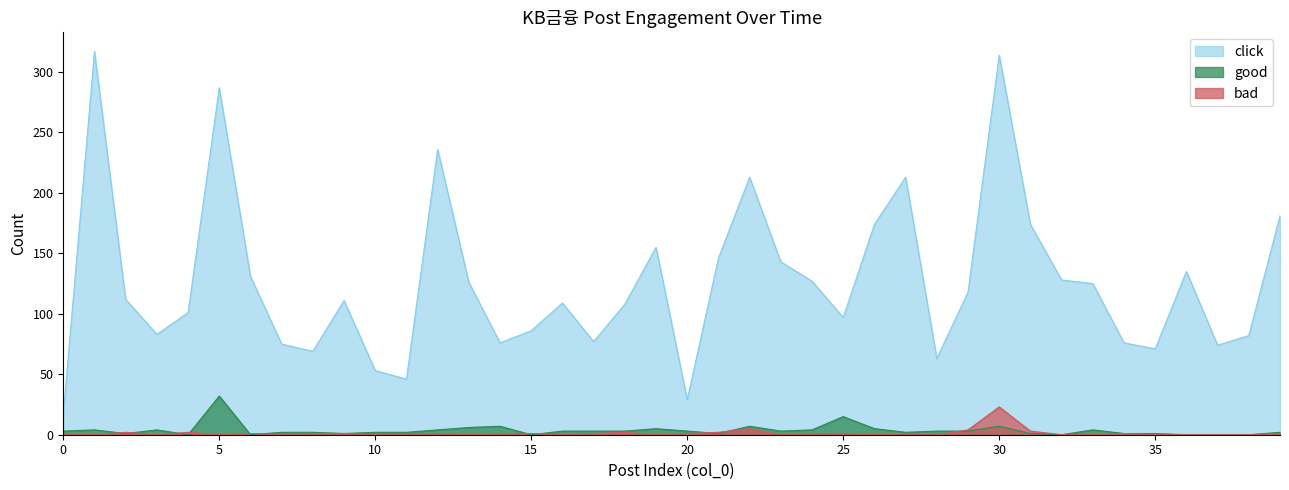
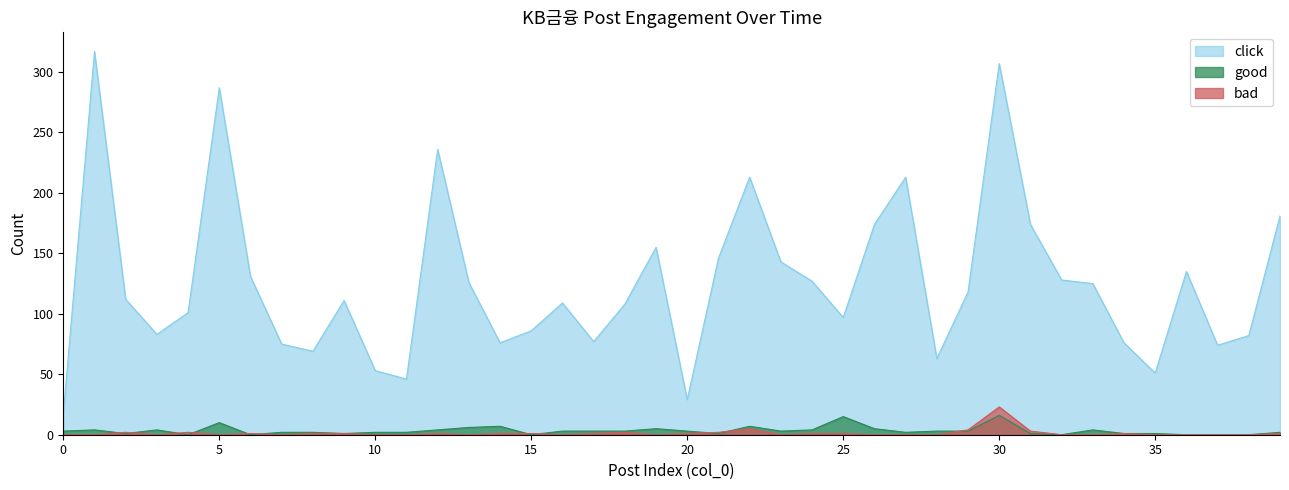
good, 5: 32 -> 10
click, 30: 314 -> 307
good, 30: 7 -> 16
click, 35: 71 -> 51
